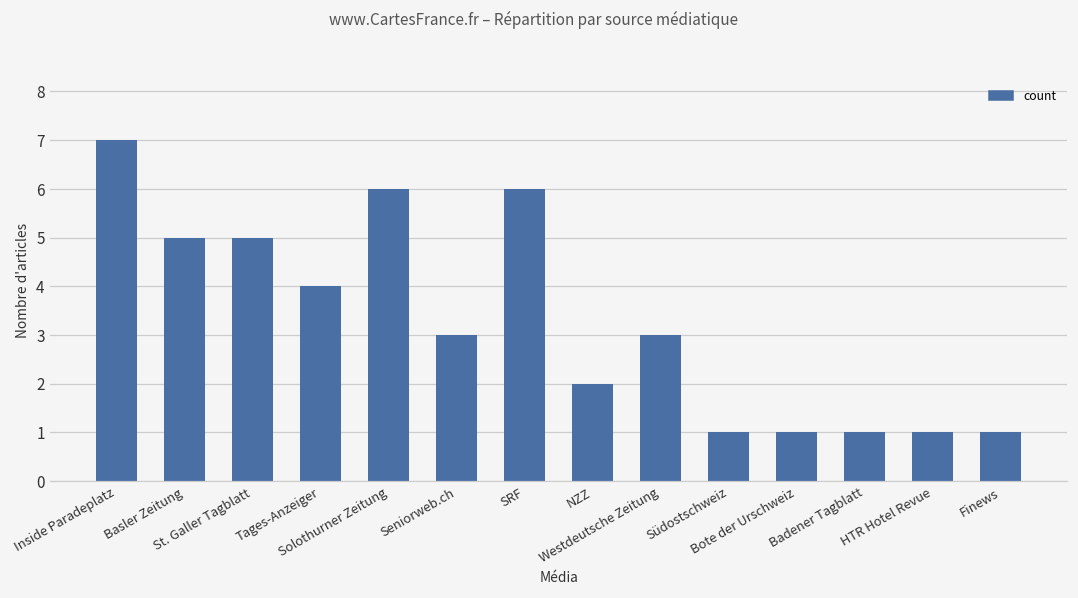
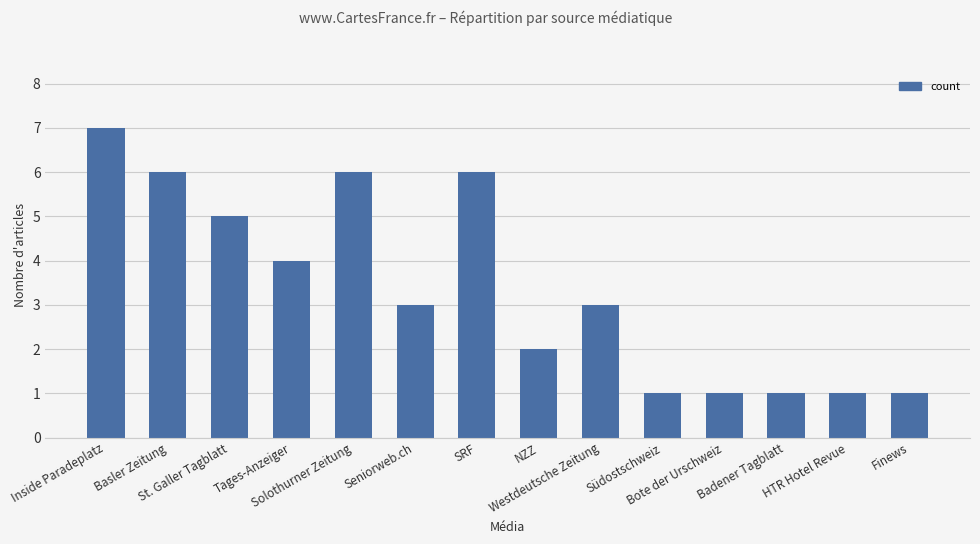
Basler Zeitung: 5 -> 6
